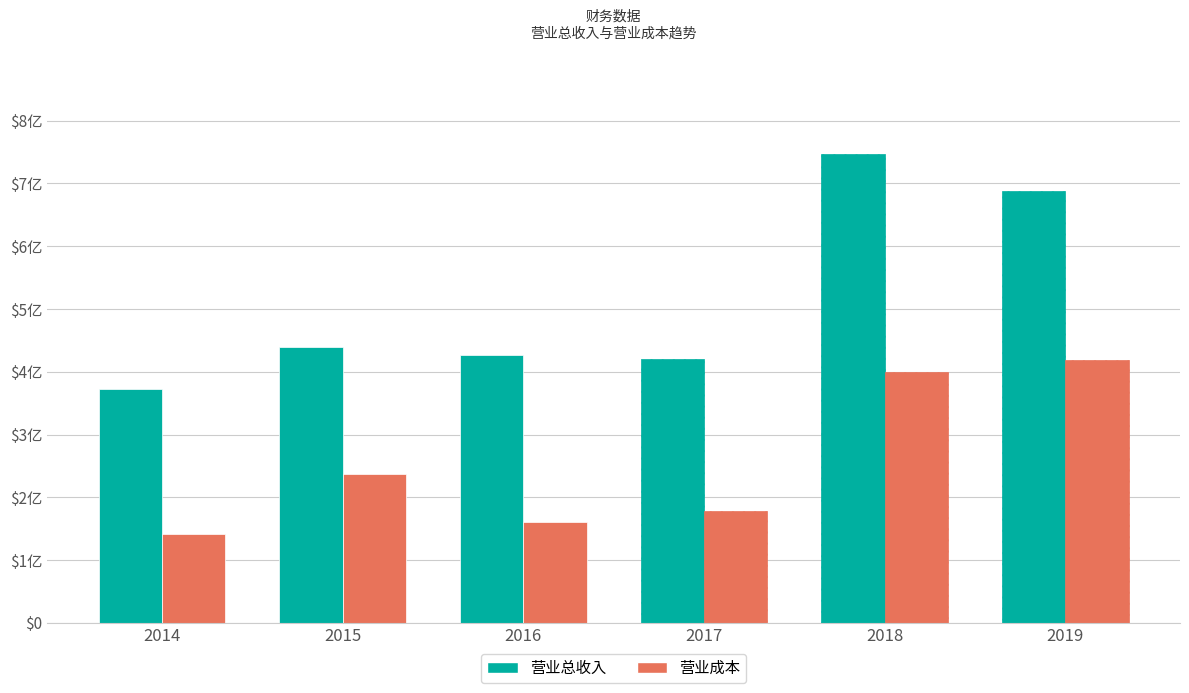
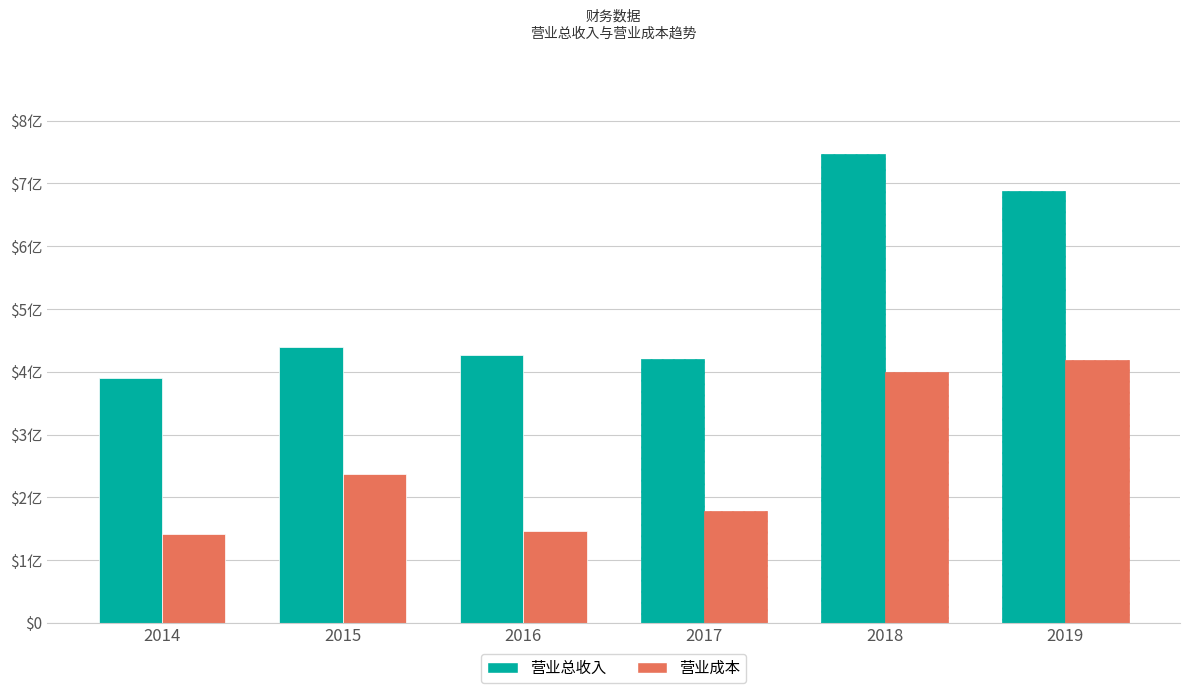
营业总收入, 2014: $3.7亿 -> $3.9亿
营业成本, 2016: $1.6亿 -> $1.5亿
